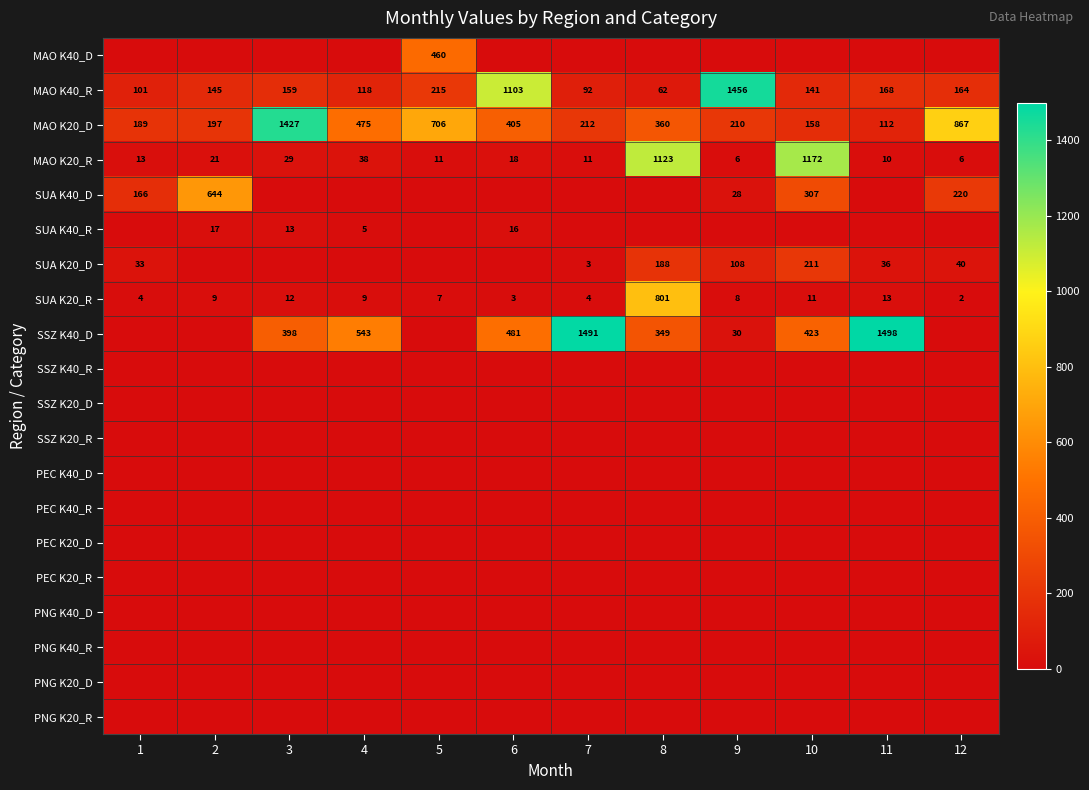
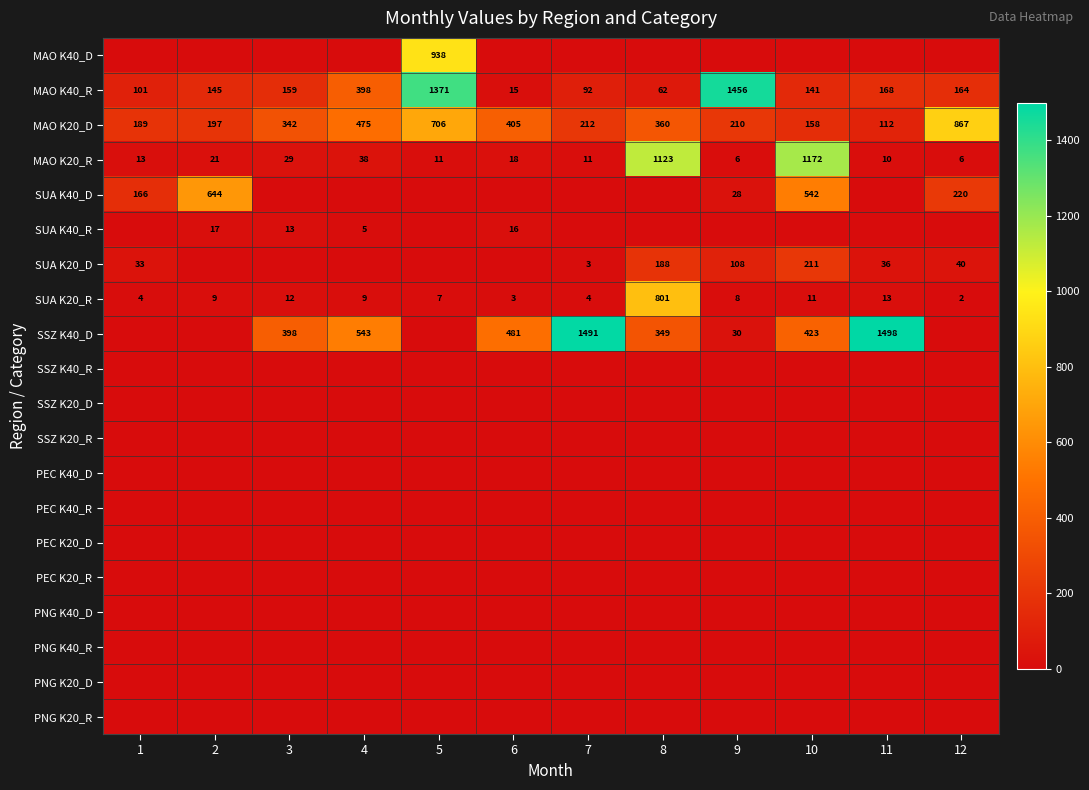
MAO K40_D, 5: 460 -> 938
MAO K40_R, 4: 118 -> 398
MAO K40_R, 5: 215 -> 1371
MAO K40_R, 6: 1103 -> 15
MAO K20_D, 3: 1427 -> 342
SUA K40_D, 10: 307 -> 542
